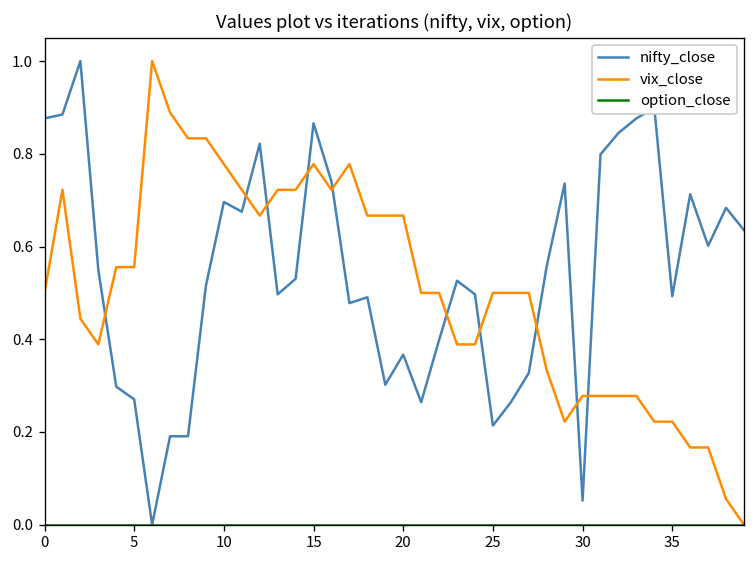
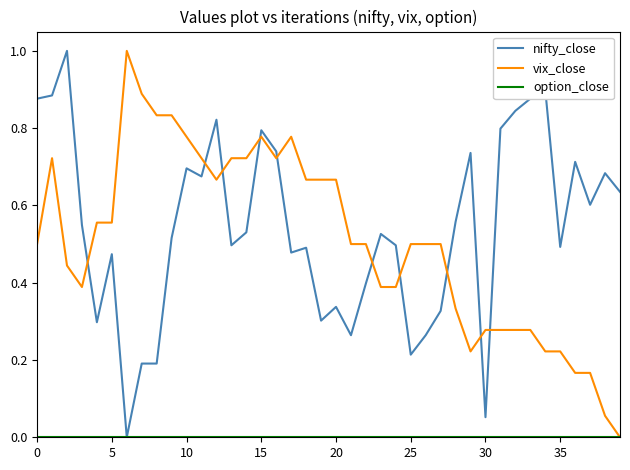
nifty_close, 5: 0.27 -> 0.47
nifty_close, 15: 0.87 -> 0.79
nifty_close, 20: 0.37 -> 0.34
